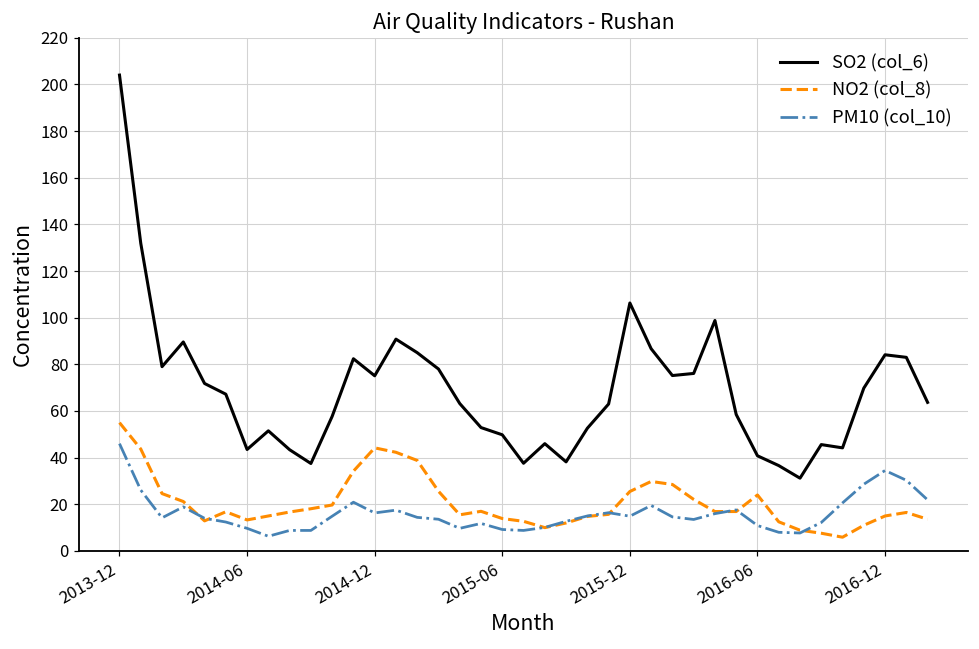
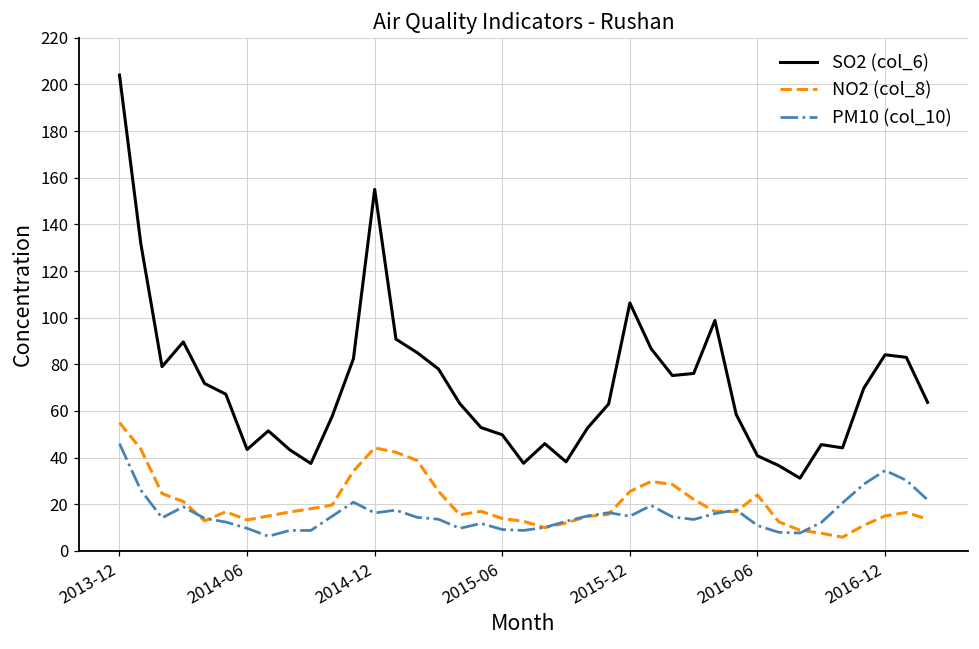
SO2 (col_6), 2014-12: 75 -> 155
